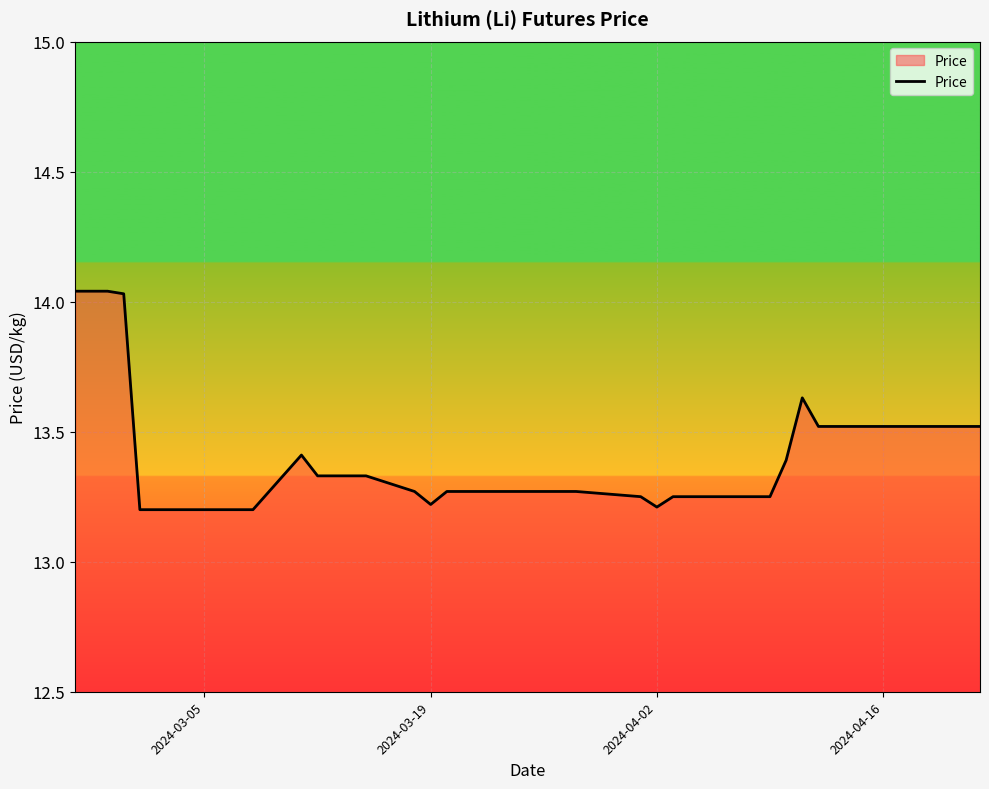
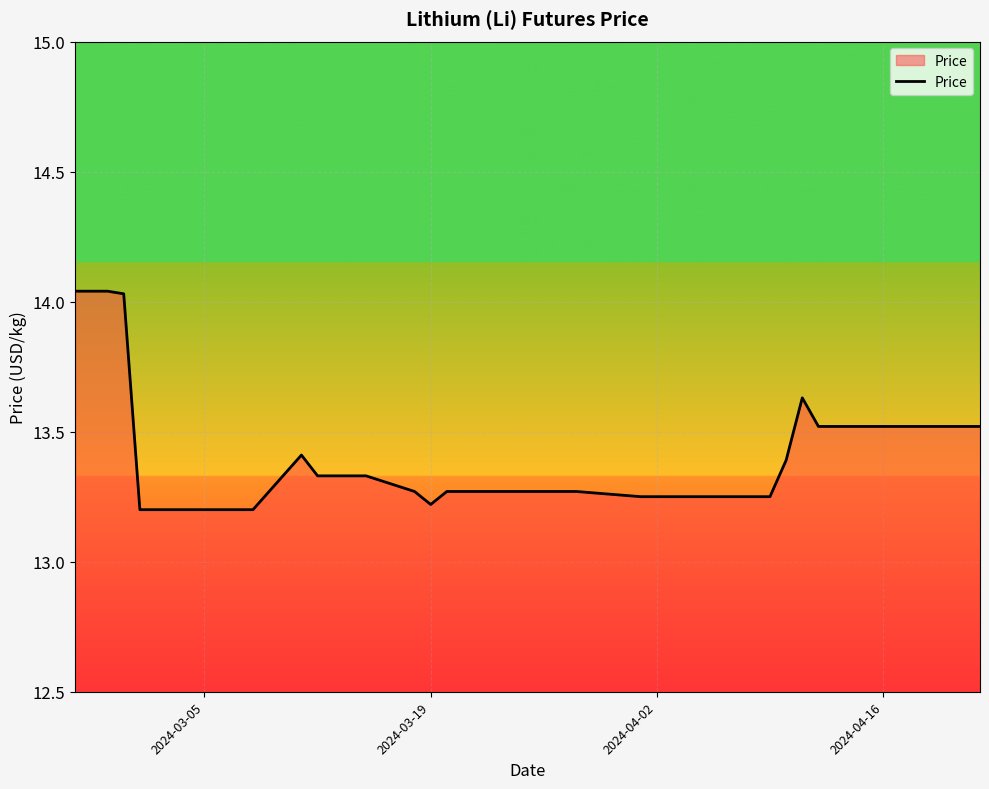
2024-04-02: 13.21 -> 13.25
